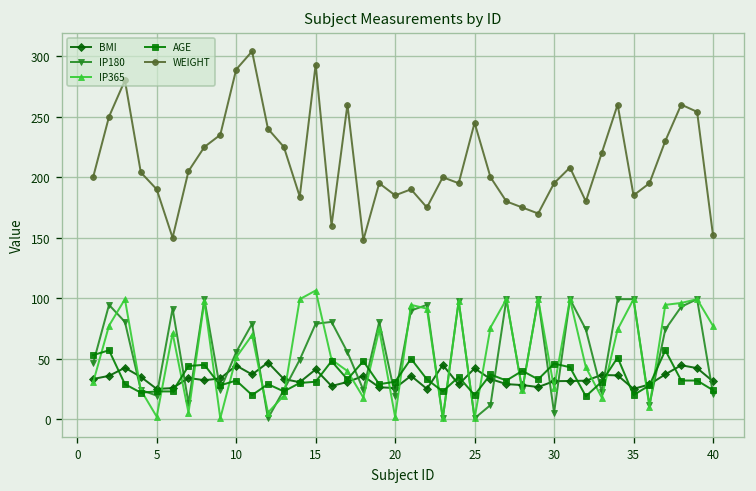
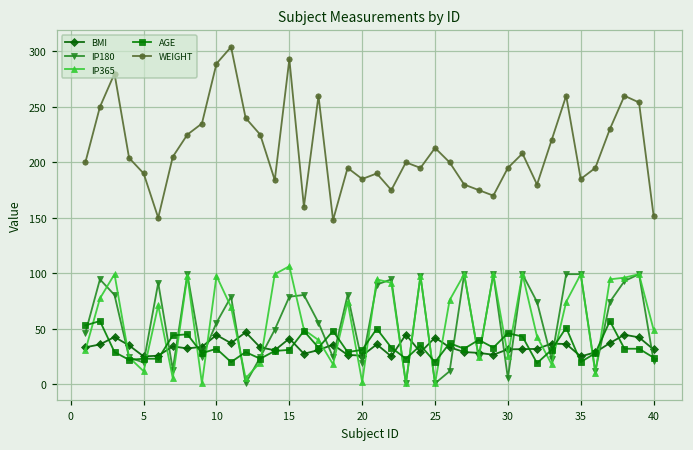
IP365, 5: 2 -> 12
IP365, 10: 51 -> 98
WEIGHT, 25: 245 -> 213
IP365, 40: 77 -> 49
